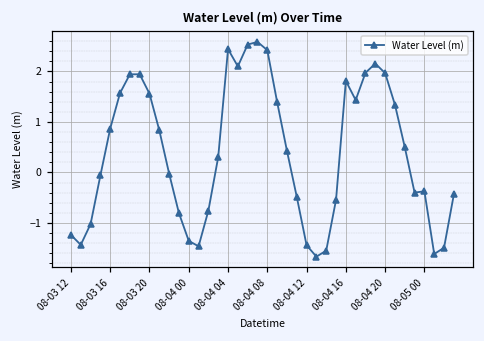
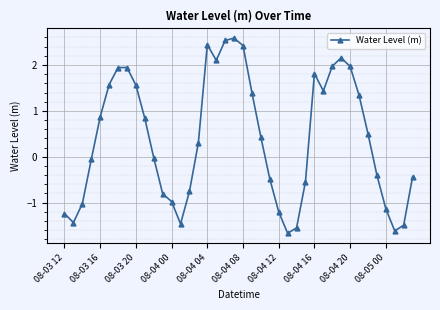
08-04 00: -1.4 -> -1.0
08-04 12: -1.4 -> -1.2
08-05 00: -0.4 -> -1.1
